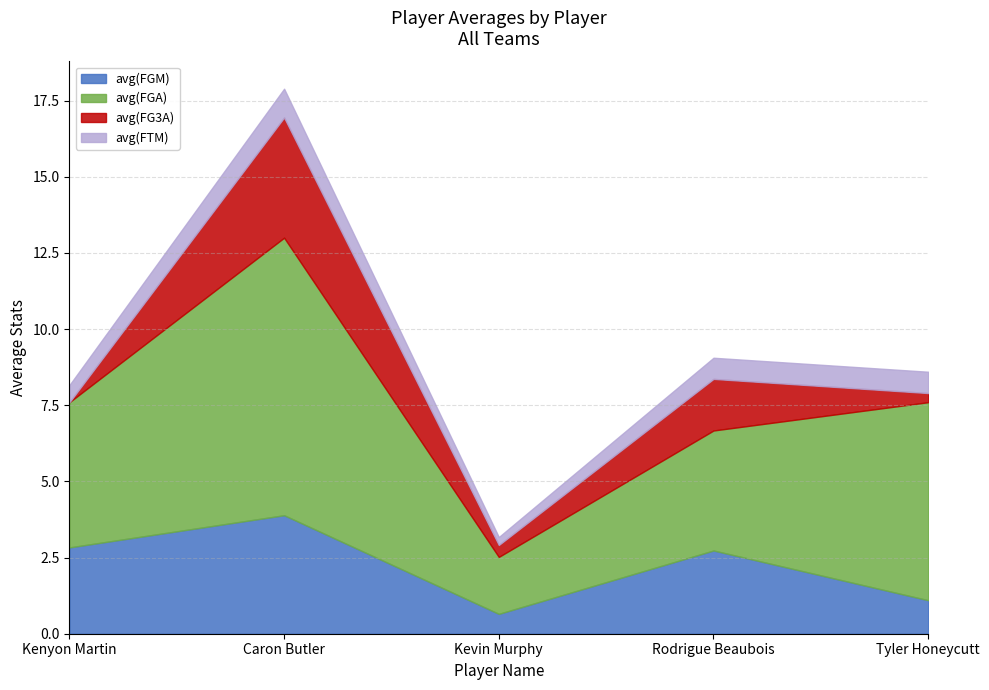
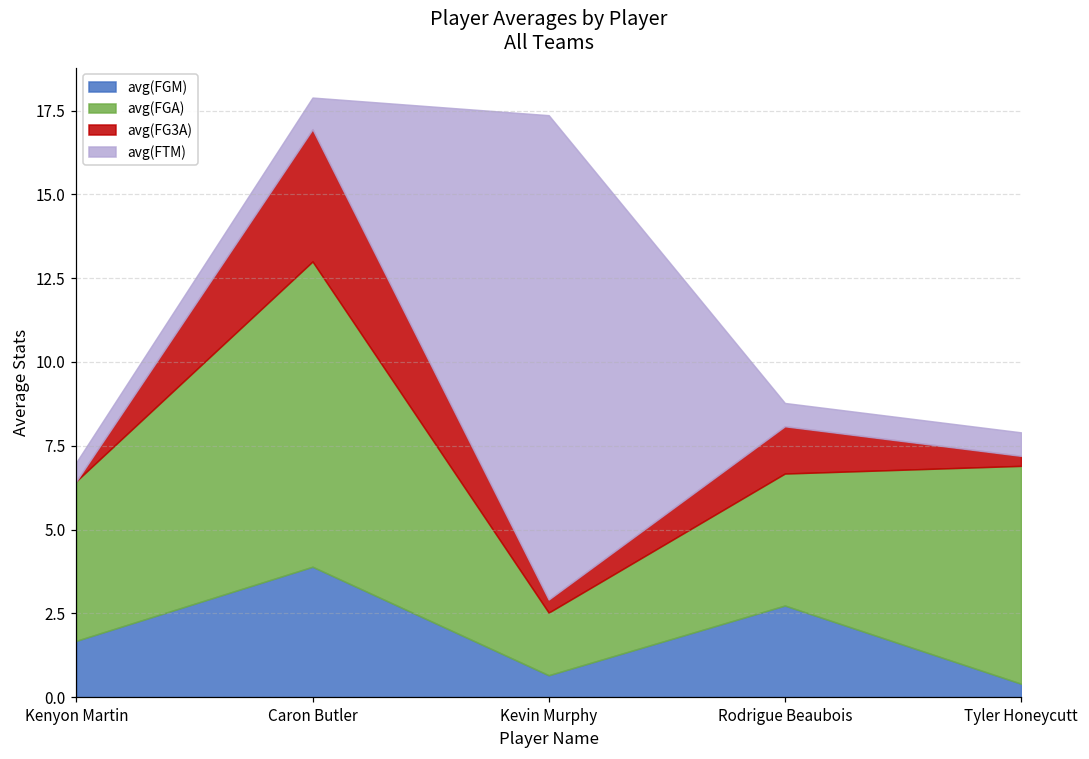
avg(FGM), Kenyon Martin: 2.8 -> 1.7
avg(FTM), Kevin Murphy: 0.3 -> 14.5
avg(FG3A), Rodrigue Beaubois: 1.7 -> 1.4
avg(FGM), Tyler Honeycutt: 1.1 -> 0.4
